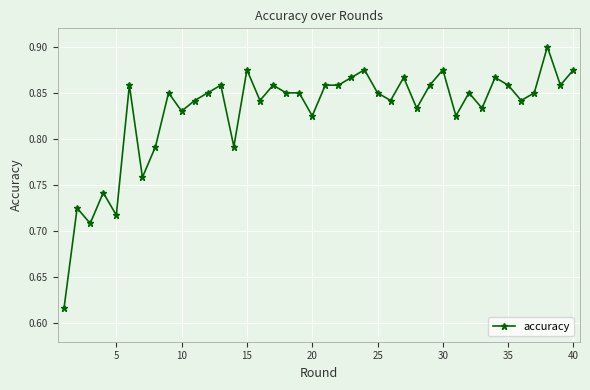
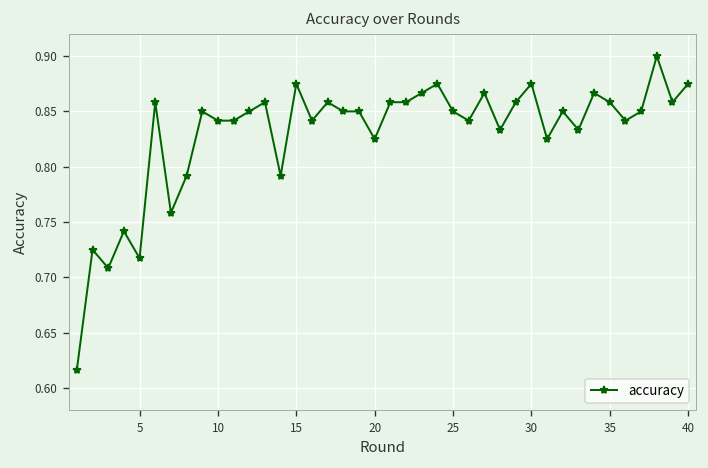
10: 0.83 -> 0.84
